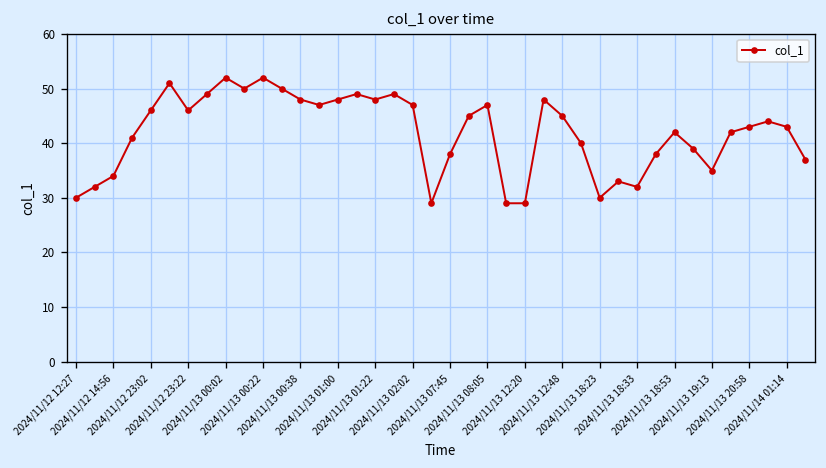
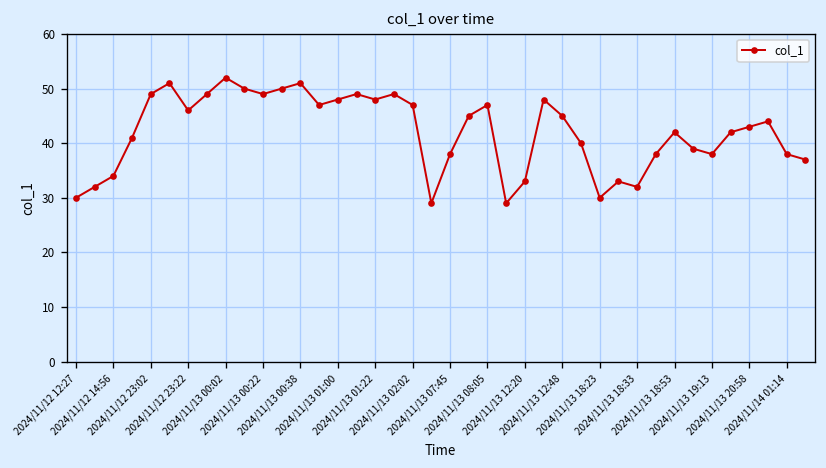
2024/11/12 23:02: 46 -> 49
2024/11/13 00:22: 52 -> 49
2024/11/13 00:38: 48 -> 51
2024/11/13 12:20: 29 -> 33
2024/11/13 19:13: 35 -> 38
2024/11/14 01:14: 43 -> 38
